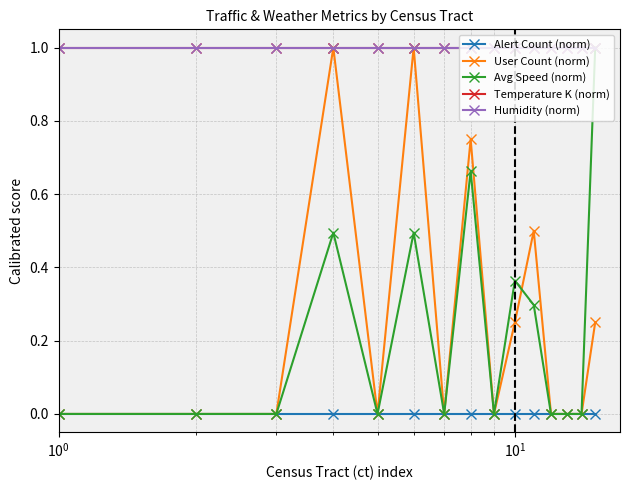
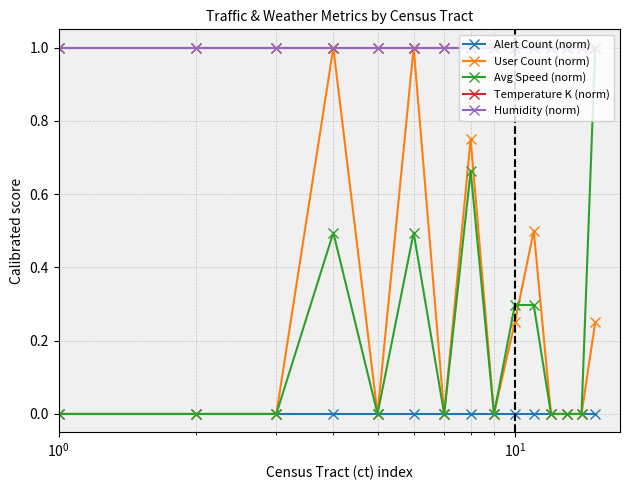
Avg Speed (norm), 10^1: 0.36 -> 0.30
